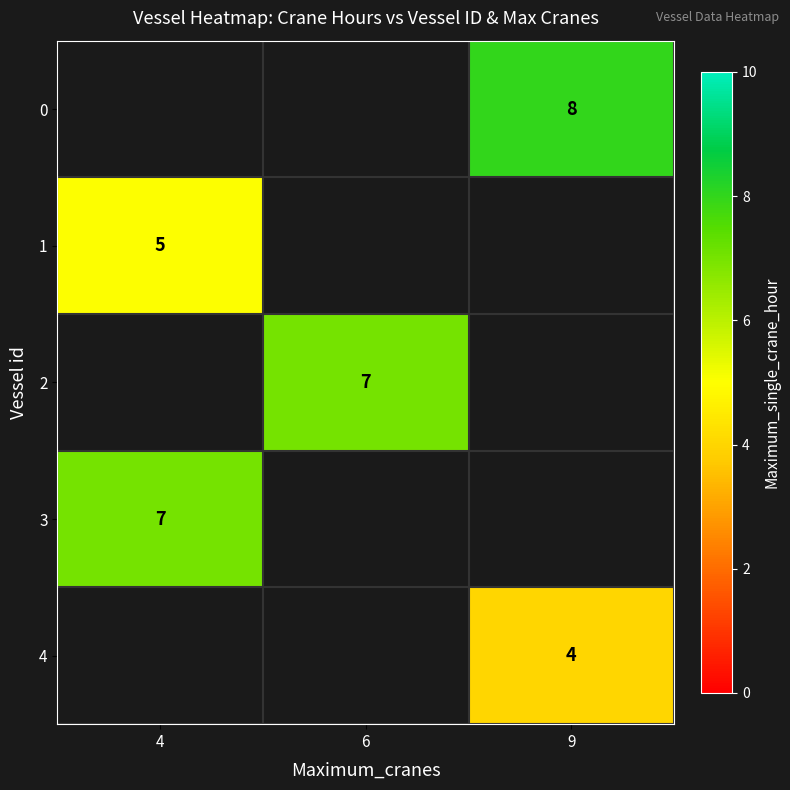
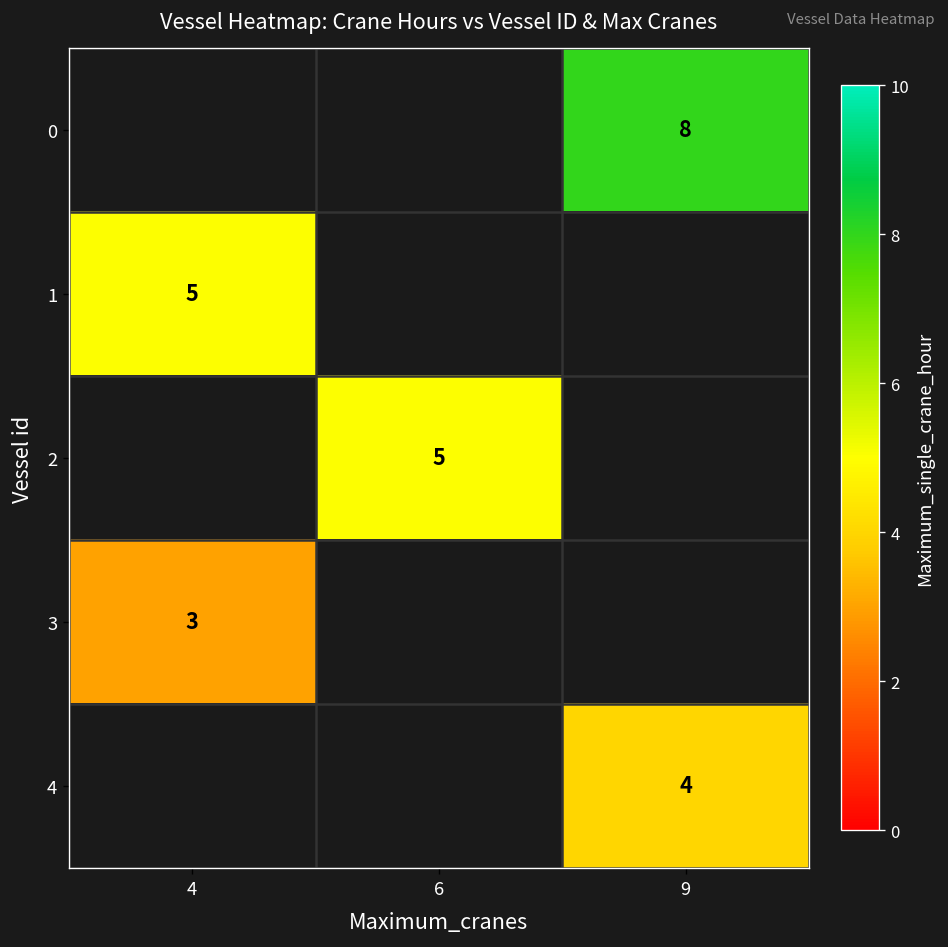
2, 6: 7 -> 5
3, 4: 7 -> 3
